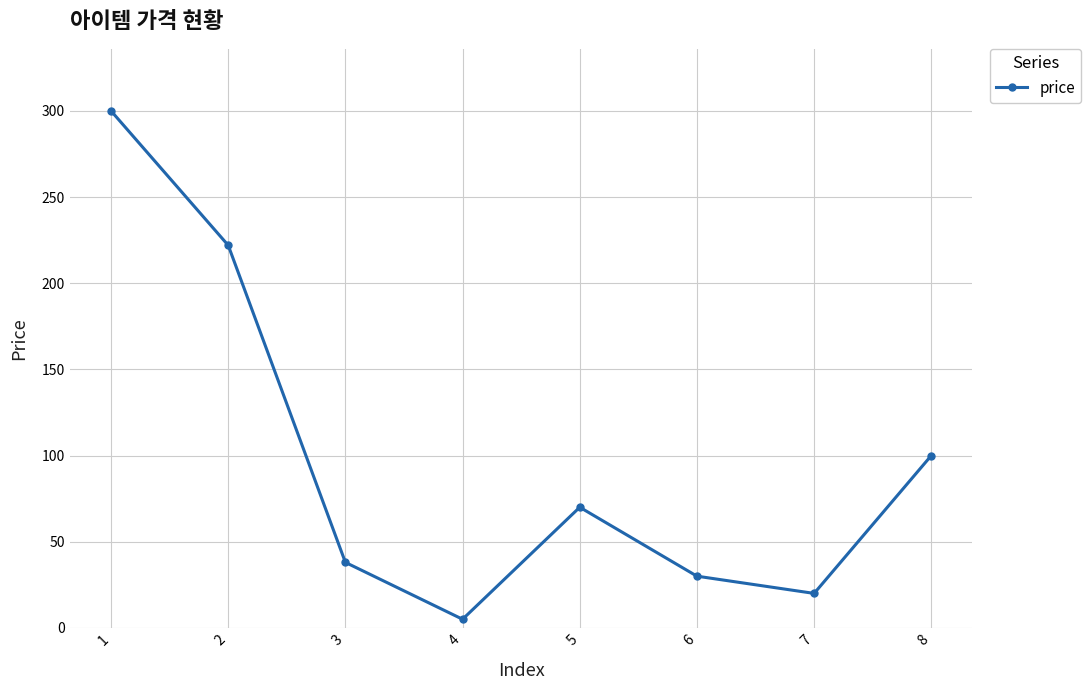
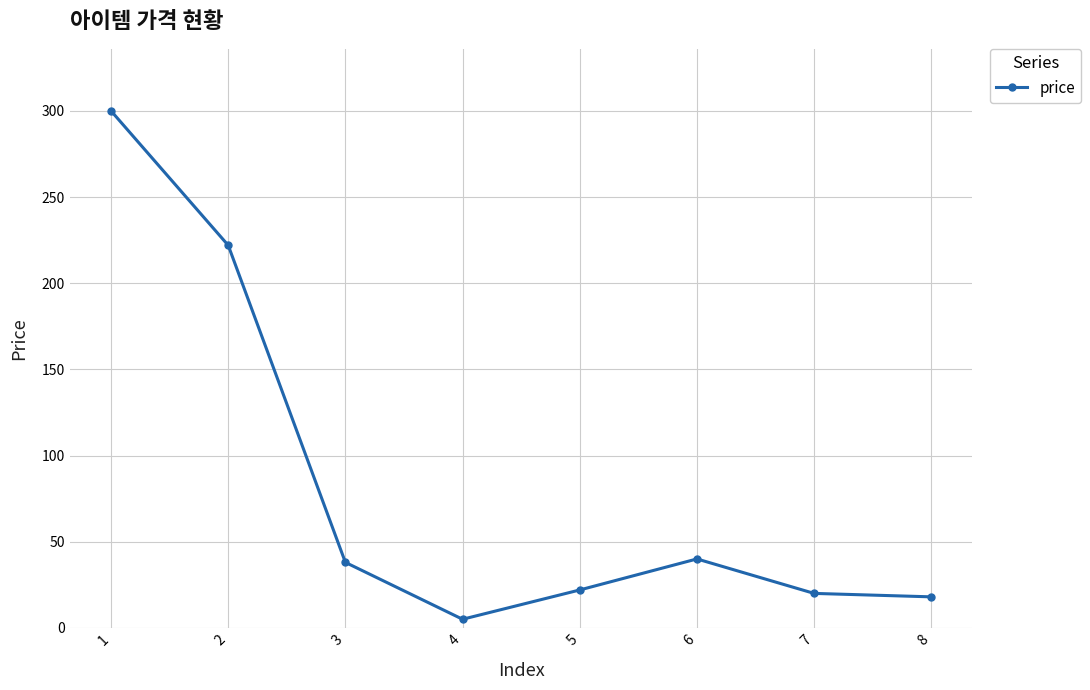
5: 70 -> 22
6: 30 -> 40
8: 100 -> 18
